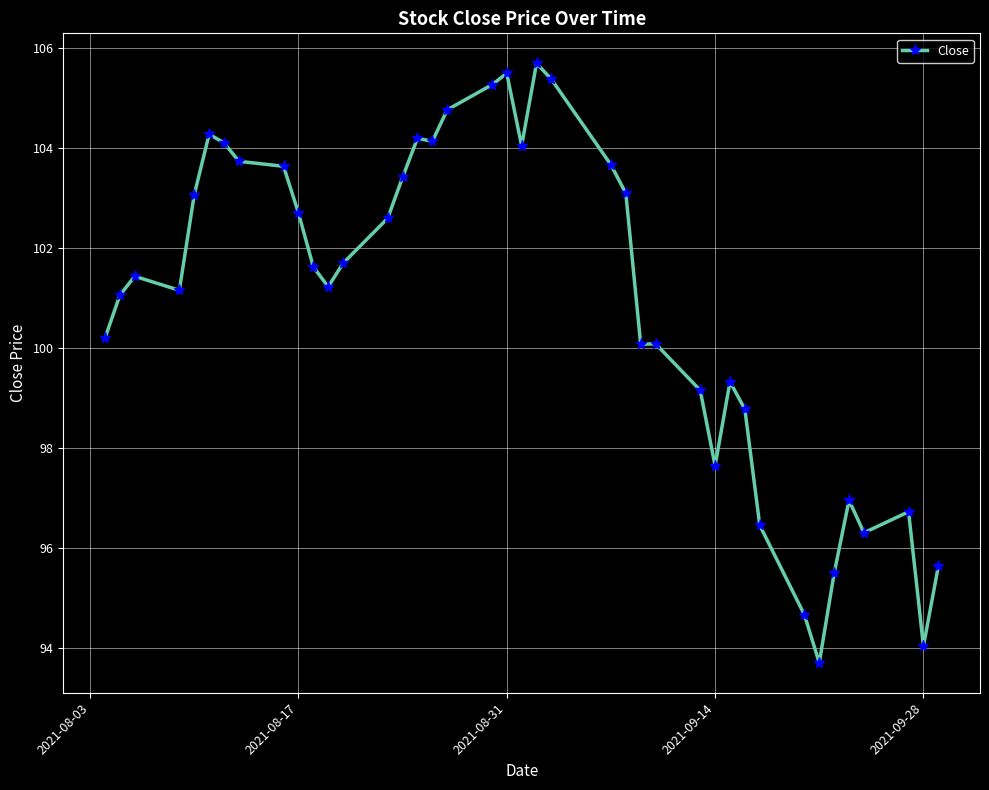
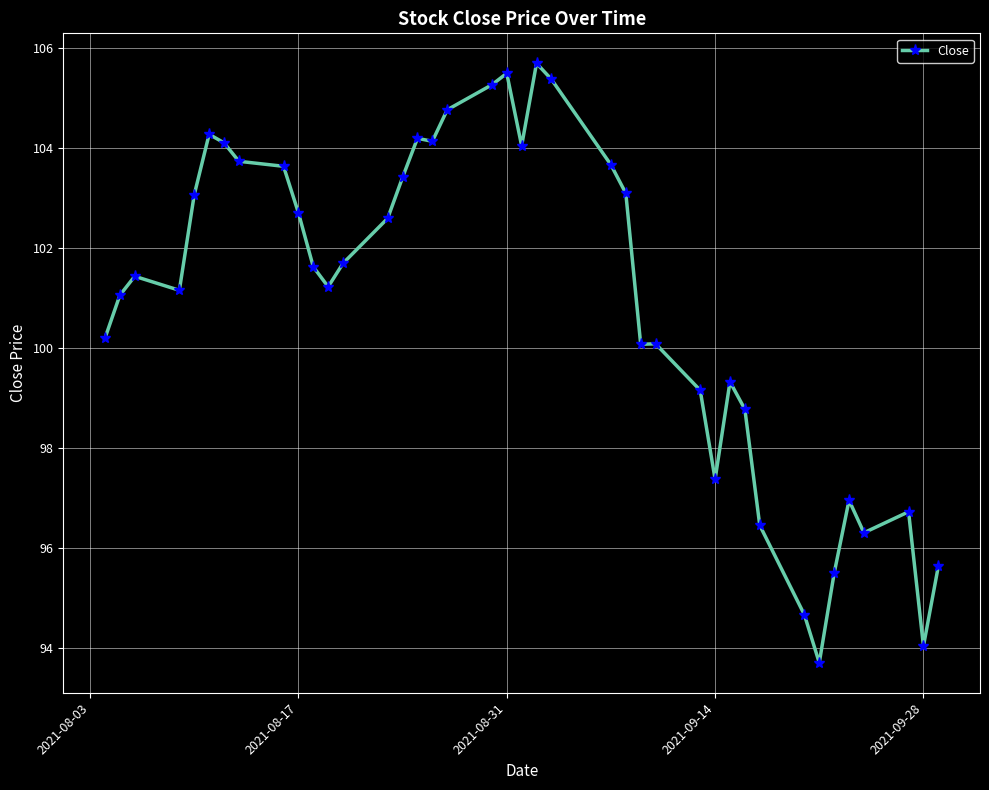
2021-09-14: 97.7 -> 97.4
